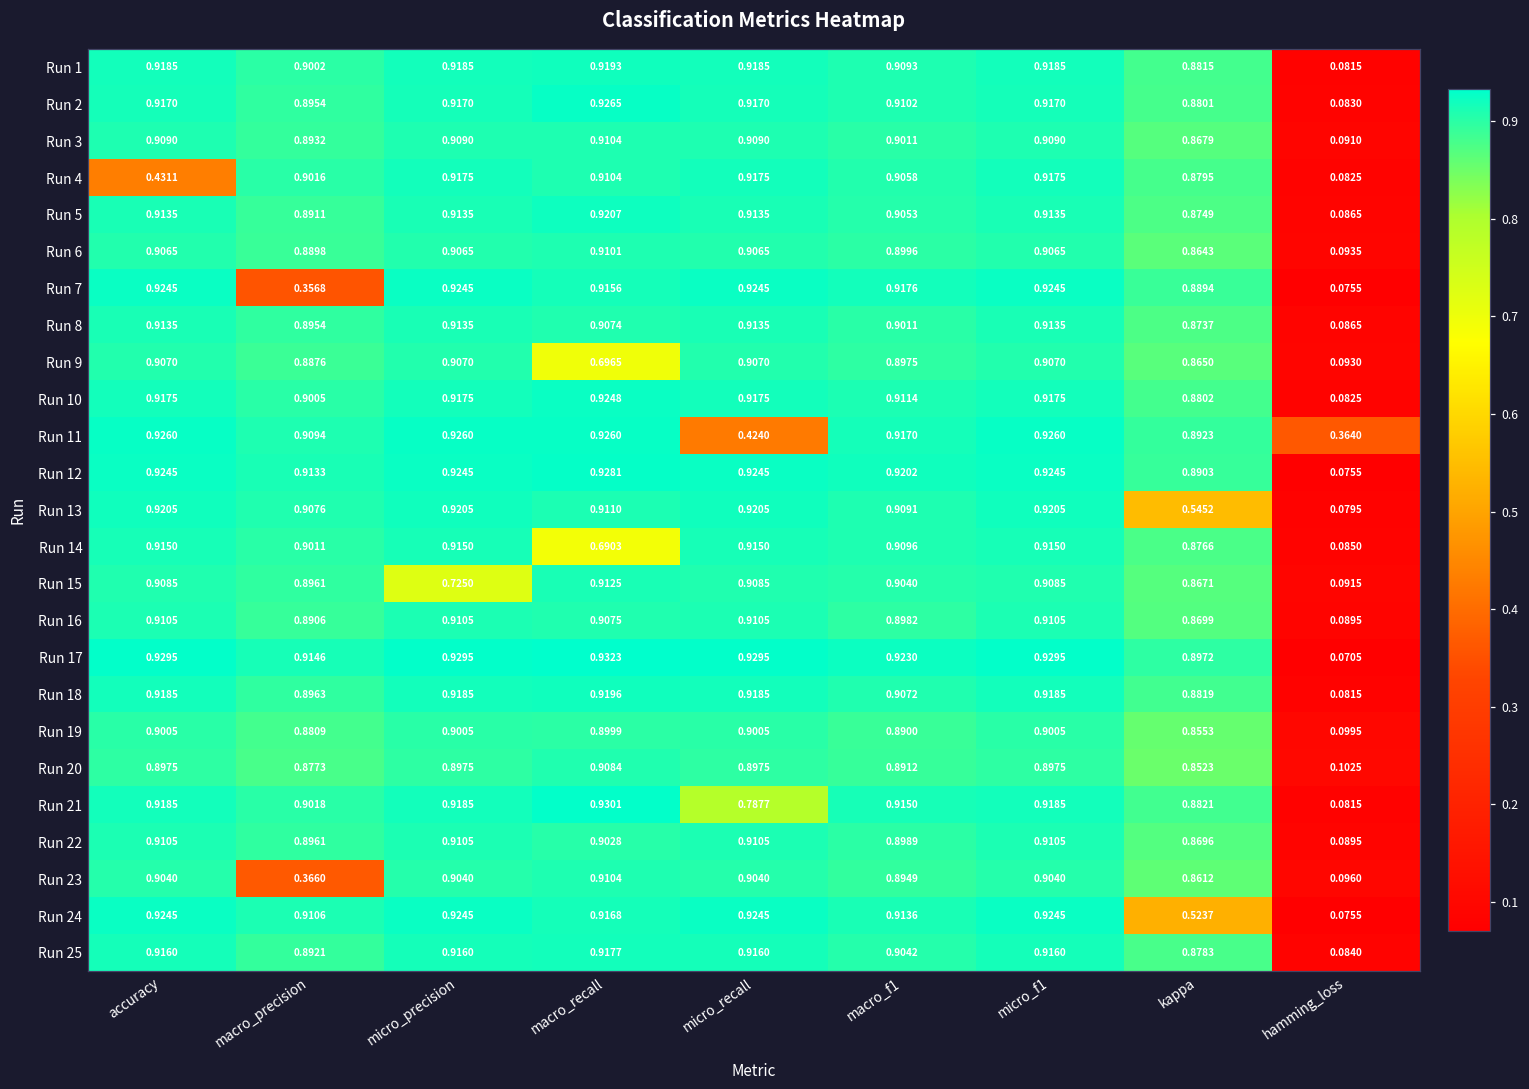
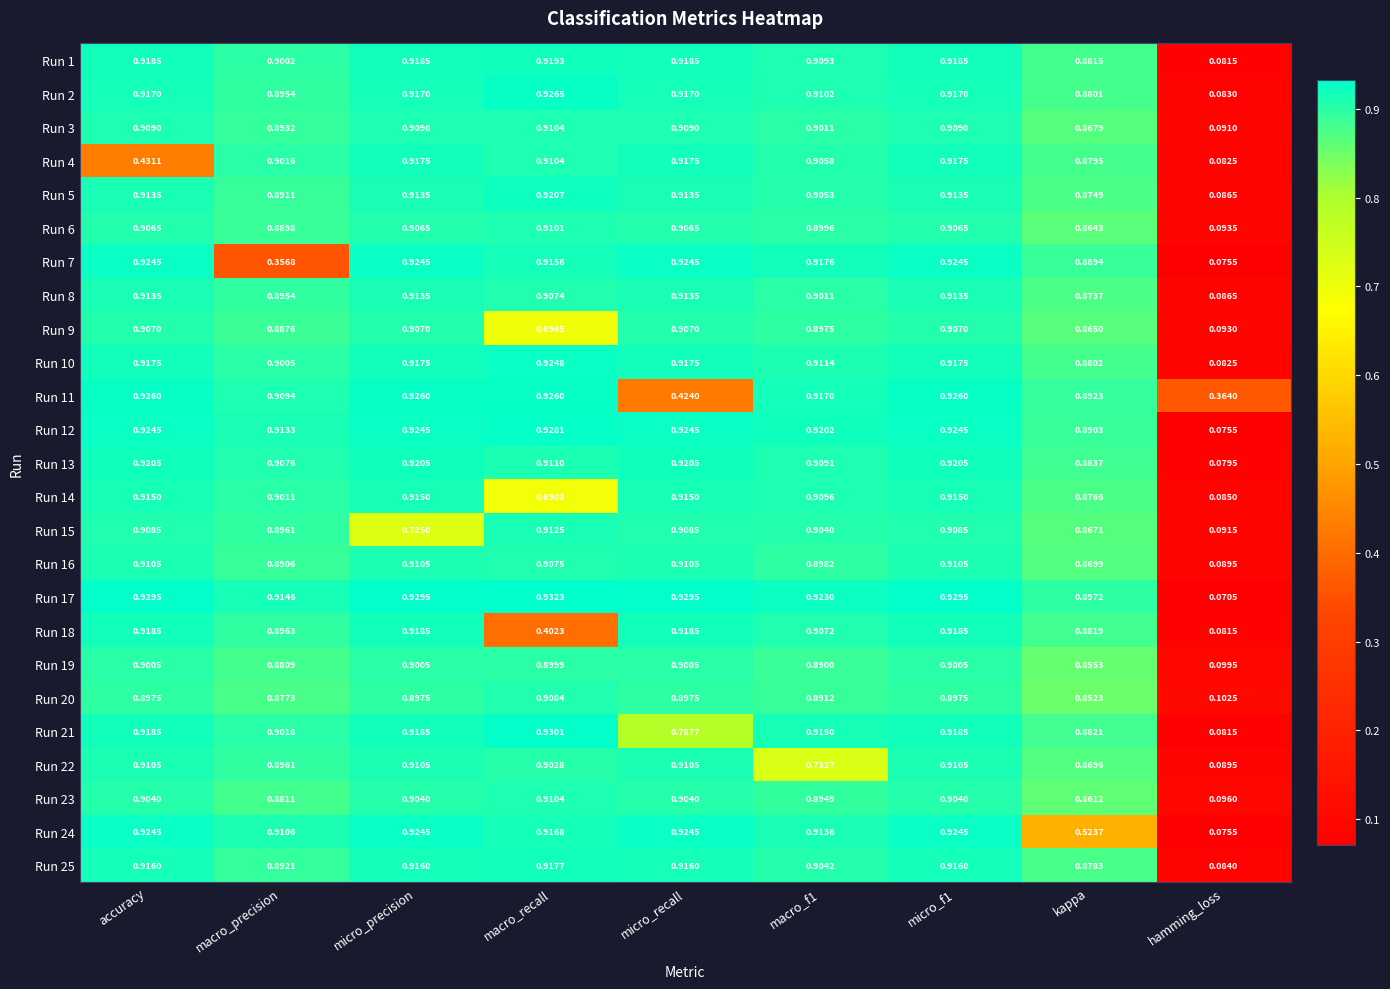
Run 13, kappa: 0.5452 -> 0.8837
Run 18, macro_recall: 0.9196 -> 0.4023
Run 22, macro_f1: 0.8989 -> 0.7327
Run 23, macro_precision: 0.3660 -> 0.8811
